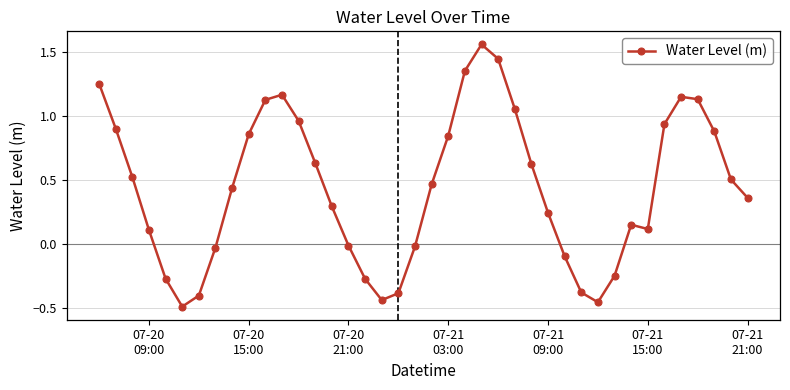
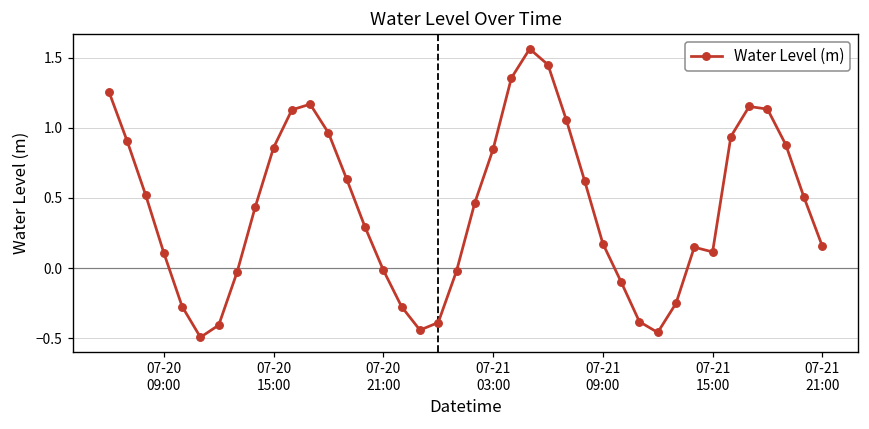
07-21 09:00: 0.24 -> 0.17
07-21 21:00: 0.36 -> 0.16
